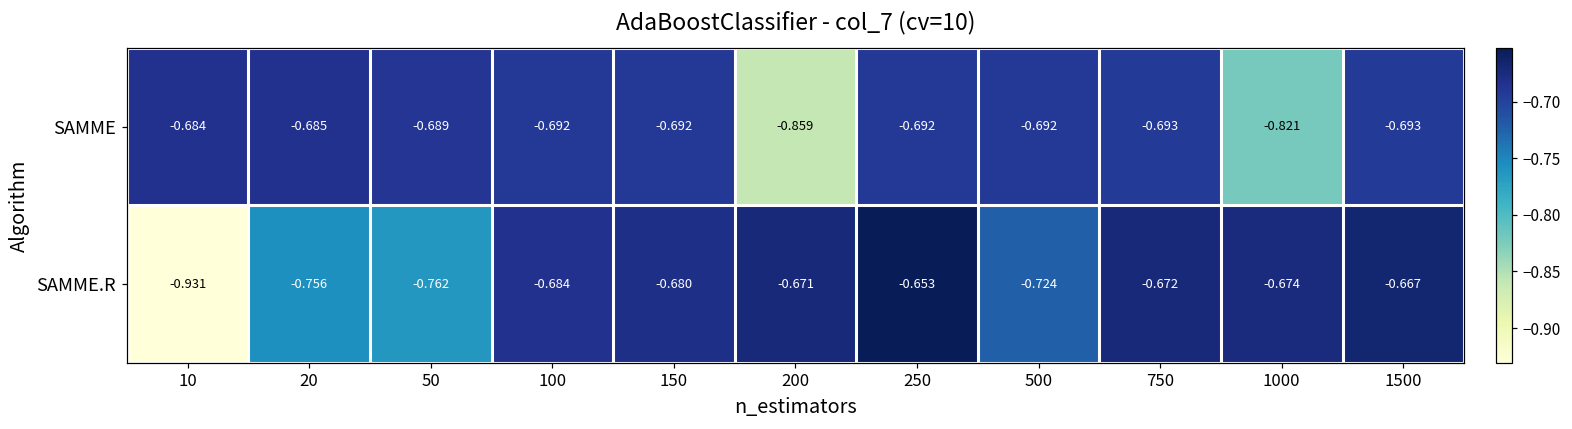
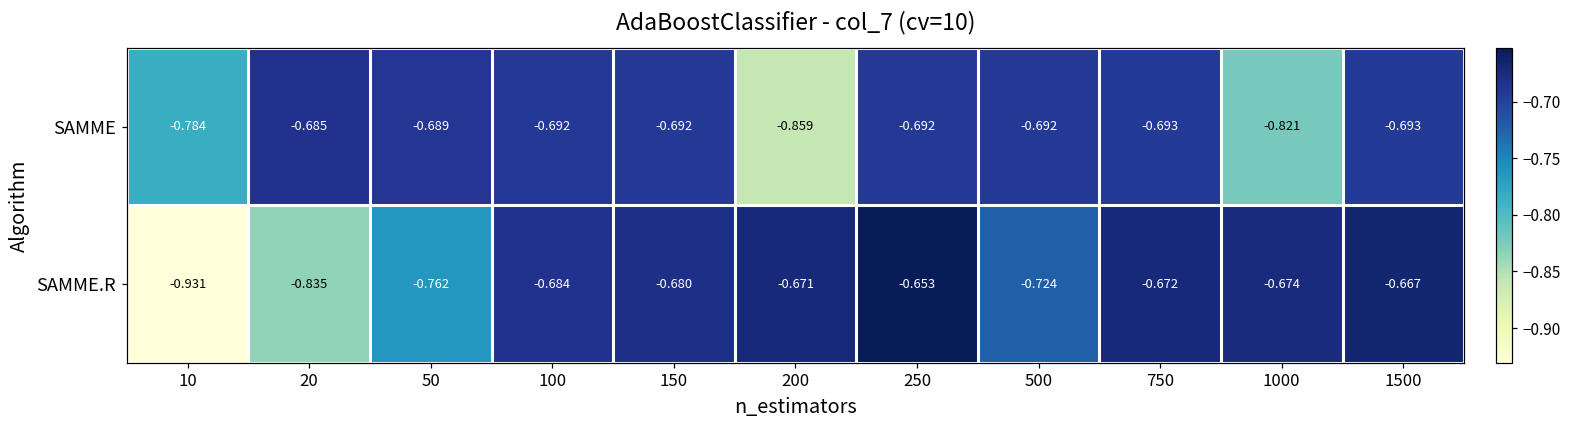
SAMME, 10: -0.684 -> -0.784
SAMME.R, 20: -0.756 -> -0.835
